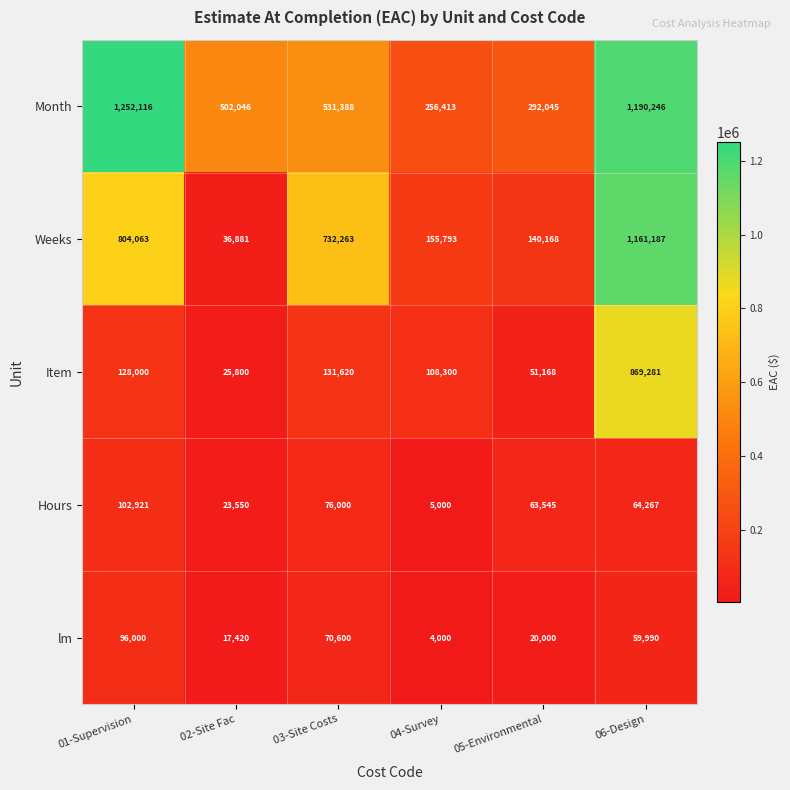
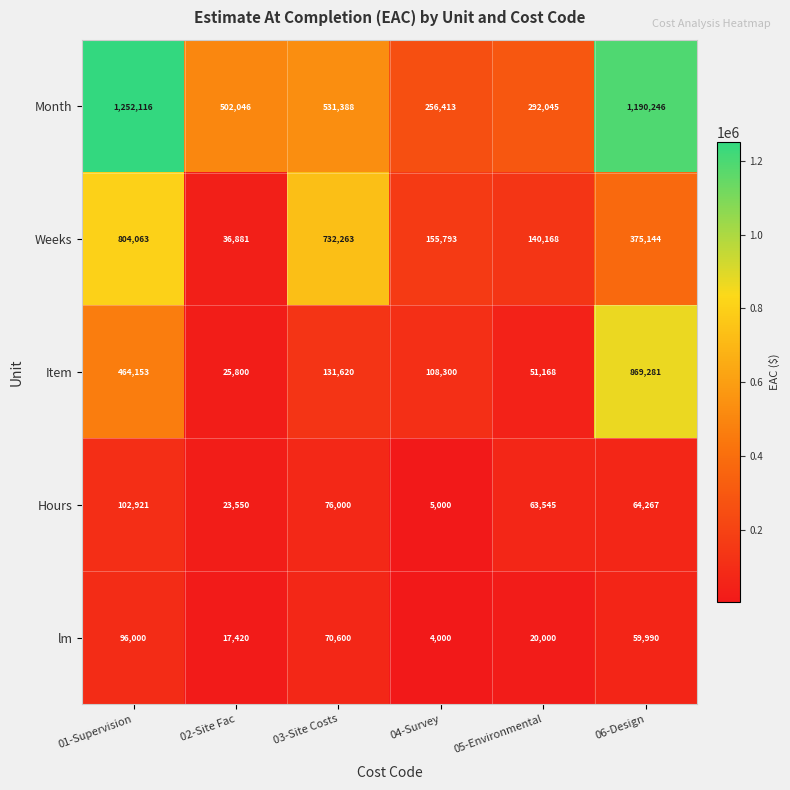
Weeks, 06-Design: 1,161,187 -> 375,144
Item, 01-Supervision: 128,000 -> 464,153
